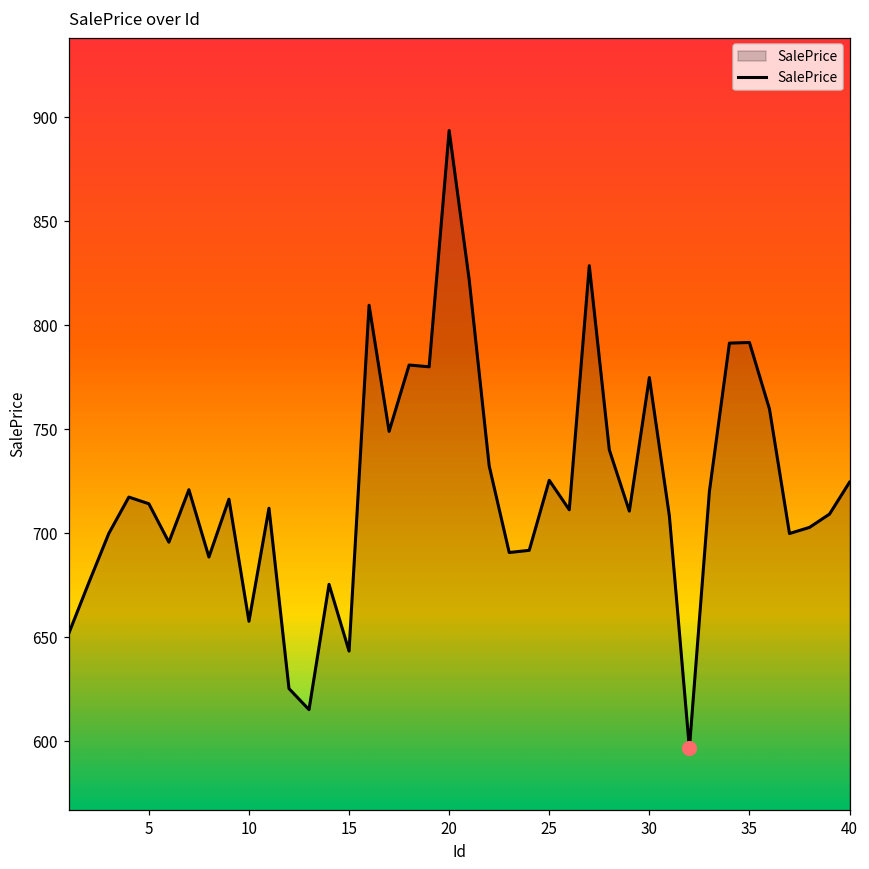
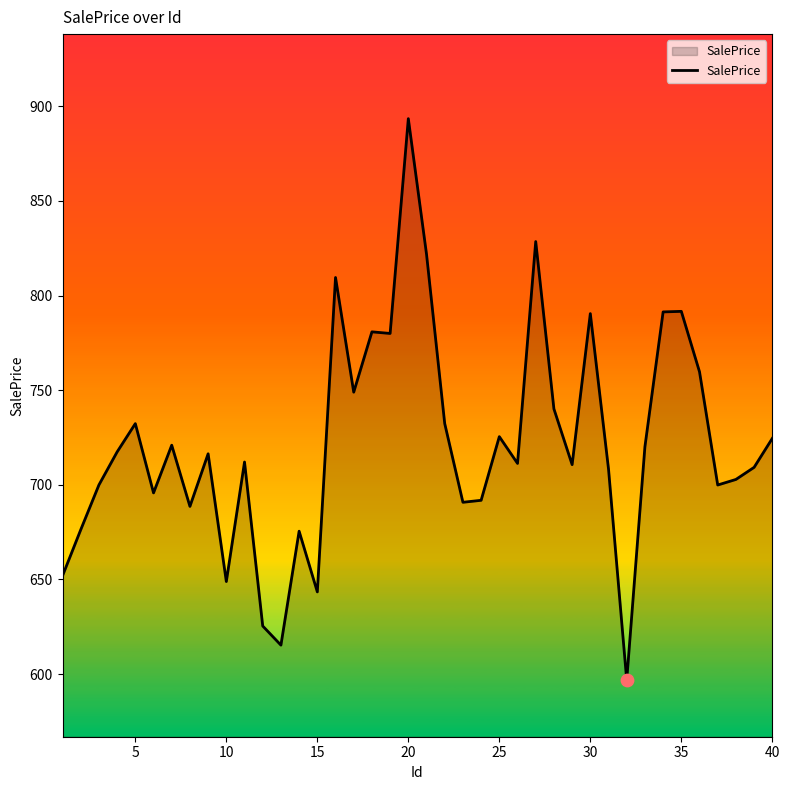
SalePrice, 5: 714 -> 732
SalePrice, 10: 658 -> 649
SalePrice, 30: 775 -> 790
